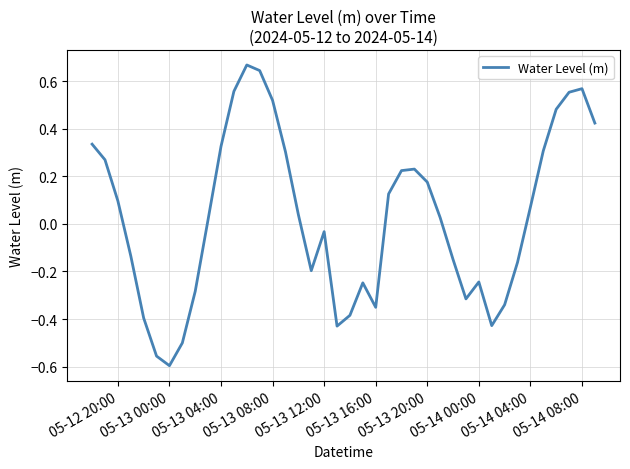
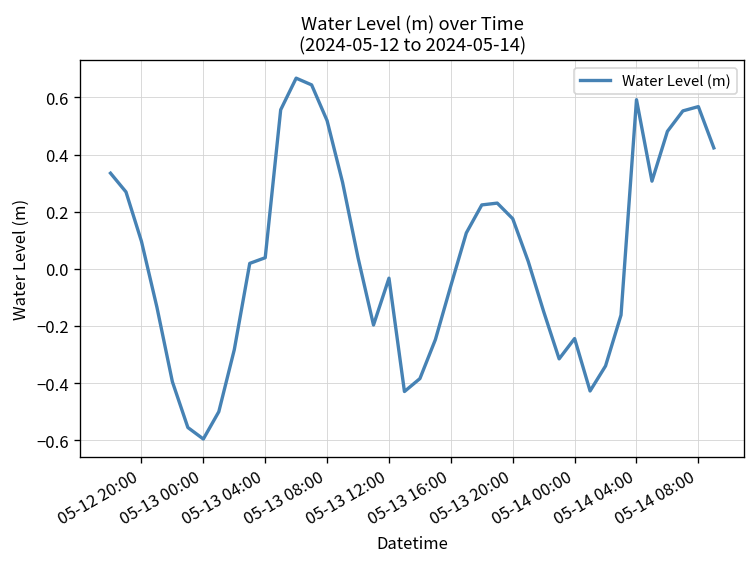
05-13 04:00: 0.33 -> 0.04
05-13 16:00: -0.35 -> -0.06
05-14 04:00: 0.07 -> 0.59
